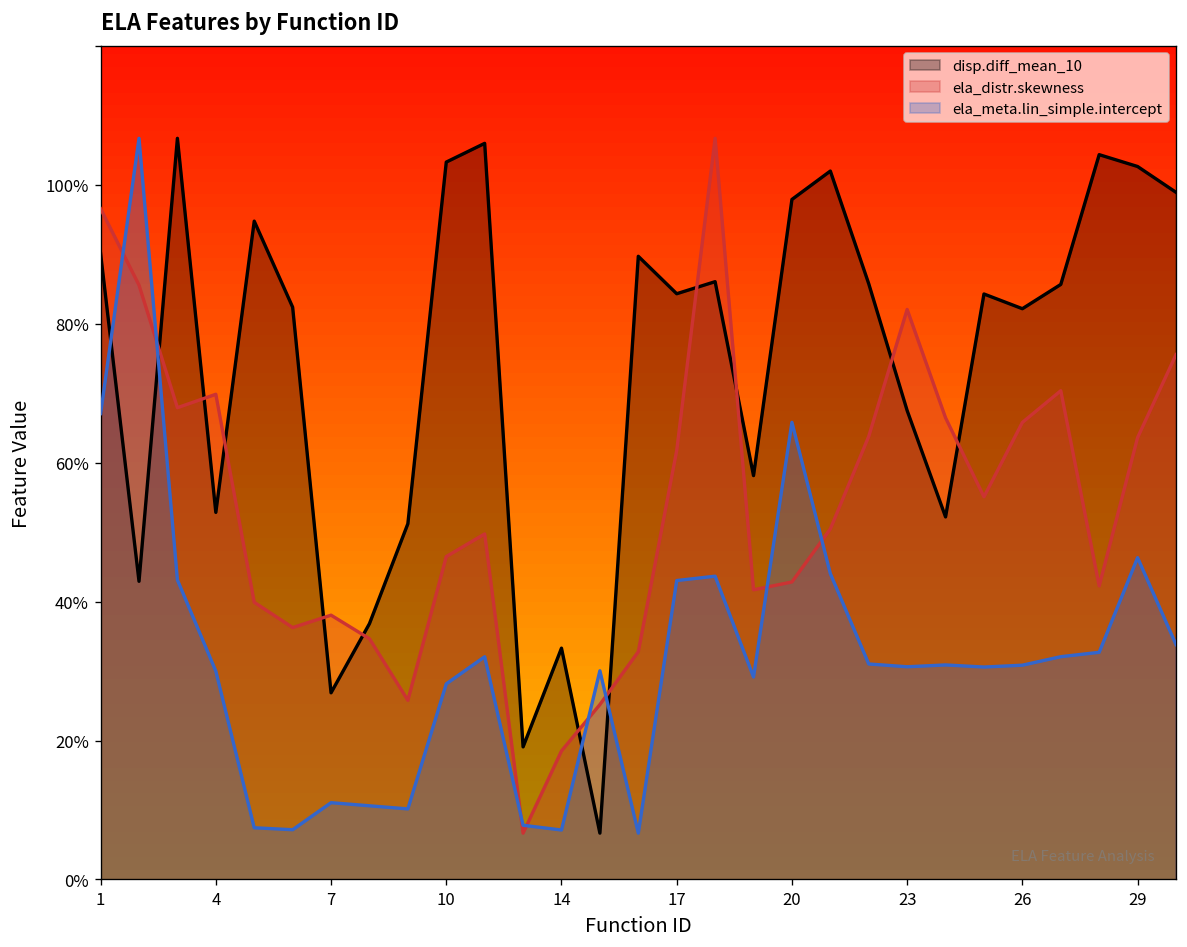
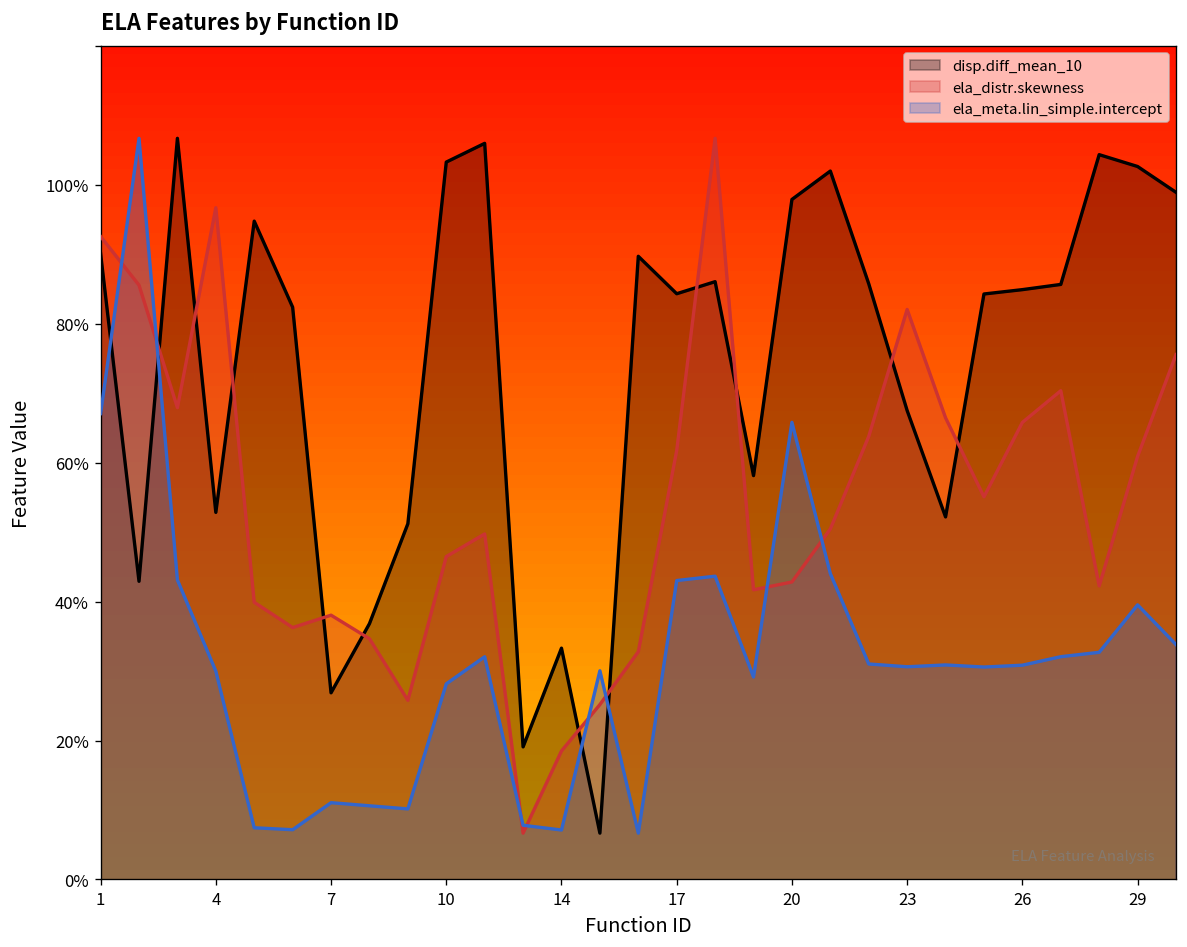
ela_distr.skewness, 1: 97% -> 93%
ela_distr.skewness, 4: 70% -> 97%
disp.diff_mean_10, 26: 82% -> 85%
ela_distr.skewness, 29: 64% -> 61%
ela_meta.lin_simple.intercept, 29: 46% -> 40%
